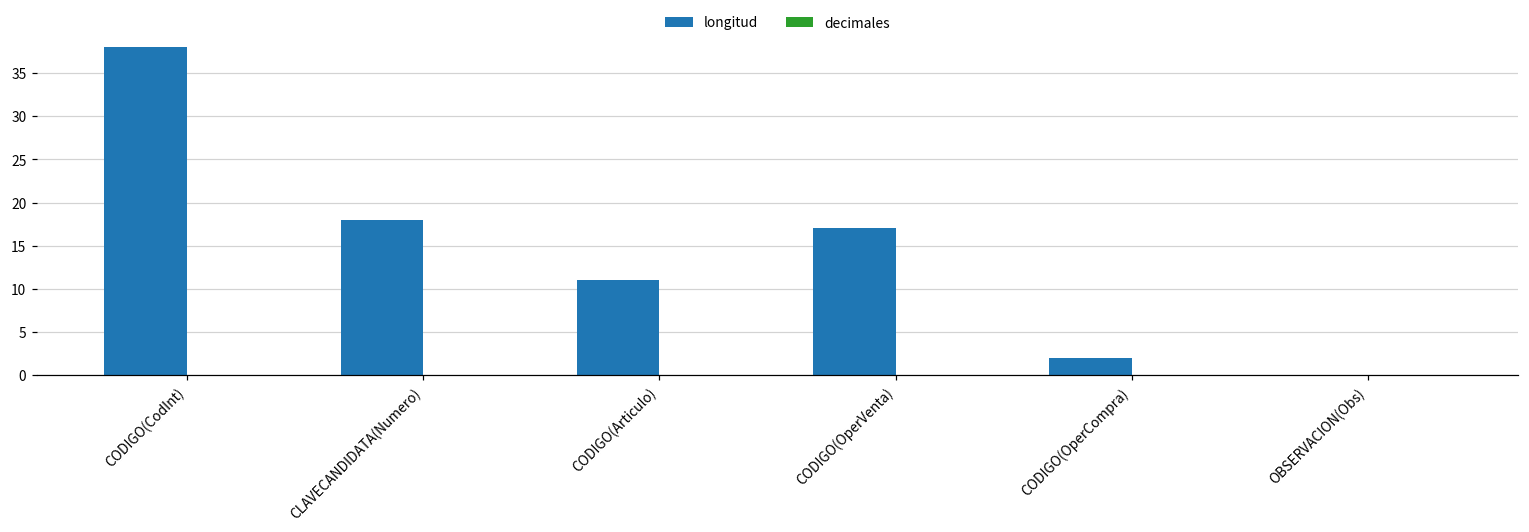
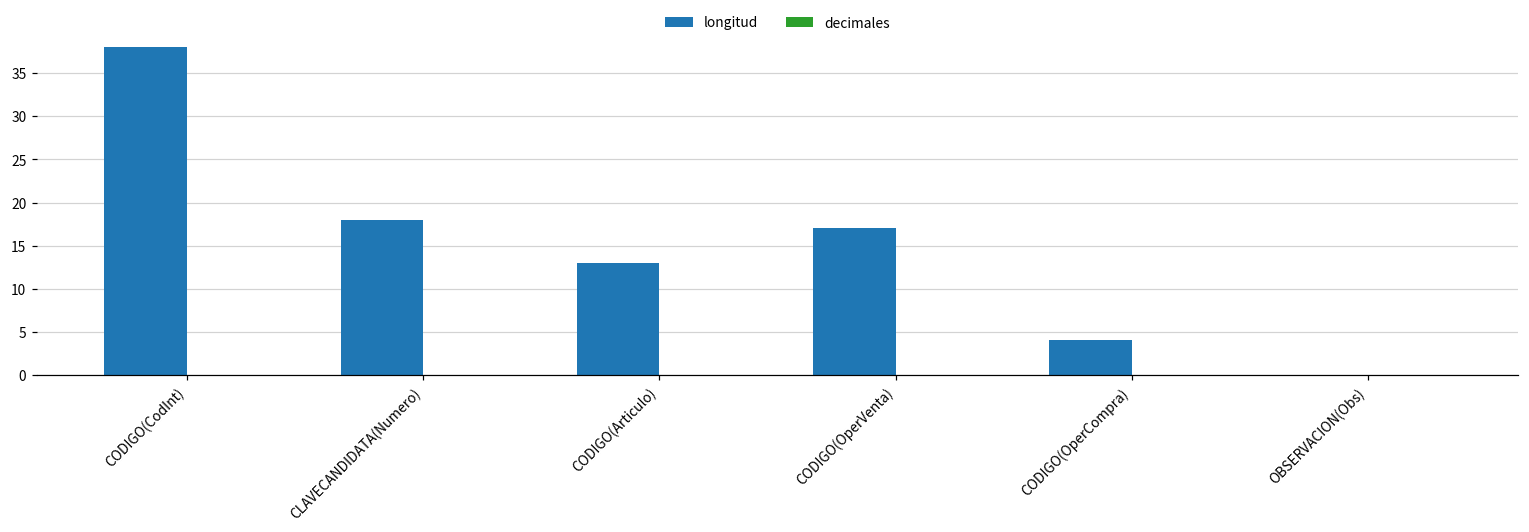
longitud, CODIGO(Articulo): 11 -> 13
longitud, CODIGO(OperCompra): 2 -> 4
